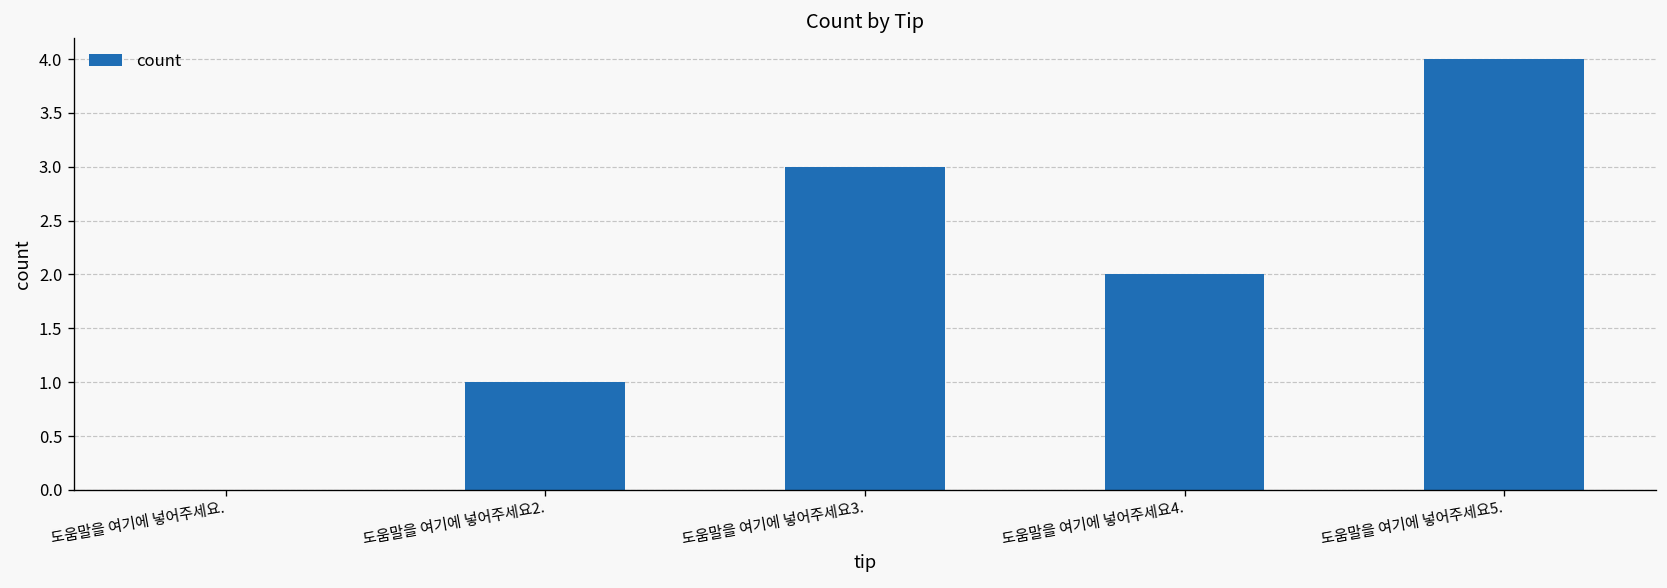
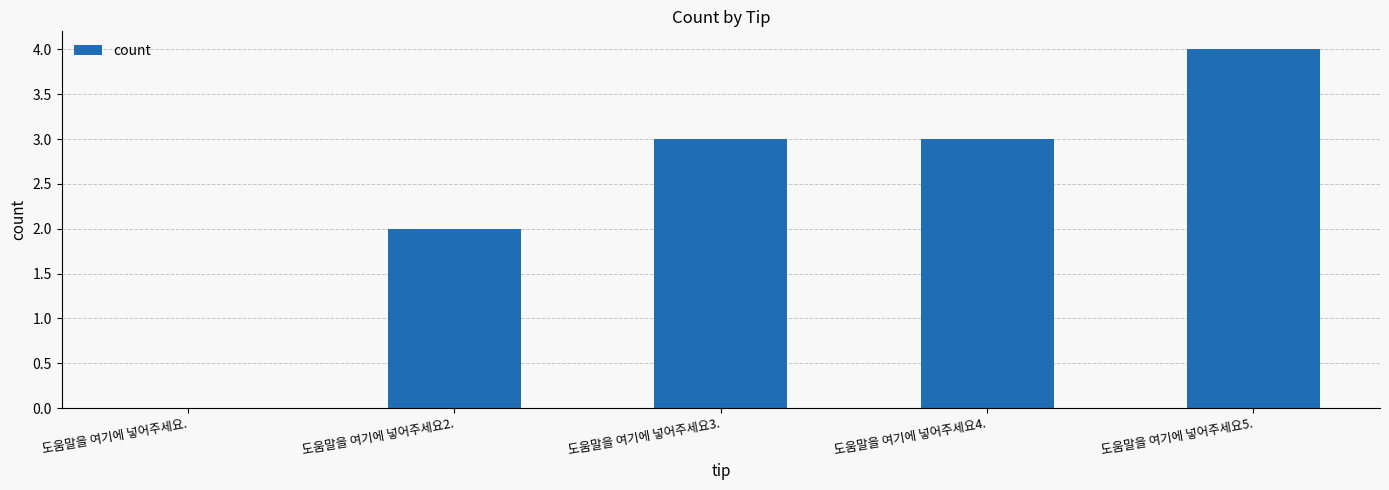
도움말을 여기에 넣어주세요2.: 1 -> 2
도움말을 여기에 넣어주세요4.: 2 -> 3
